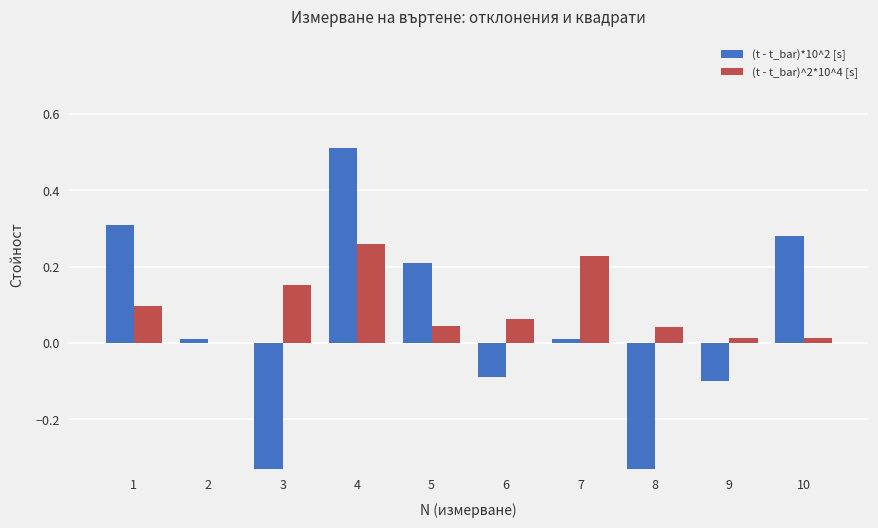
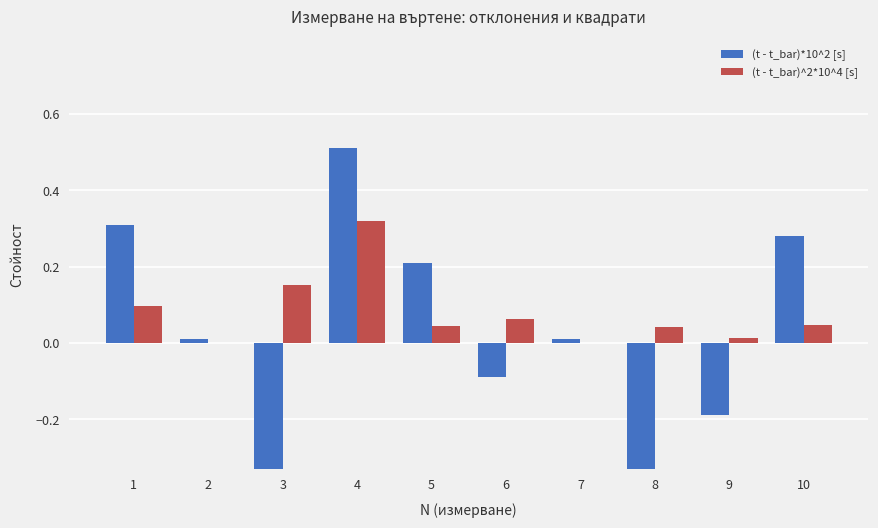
(t - t_bar)^2*10^4 [s], 4: 0.26 -> 0.32
(t - t_bar)^2*10^4 [s], 7: 0.23 -> 0.00
(t - t_bar)*10^2 [s], 9: -0.10 -> -0.19
(t - t_bar)^2*10^4 [s], 10: 0.01 -> 0.05
